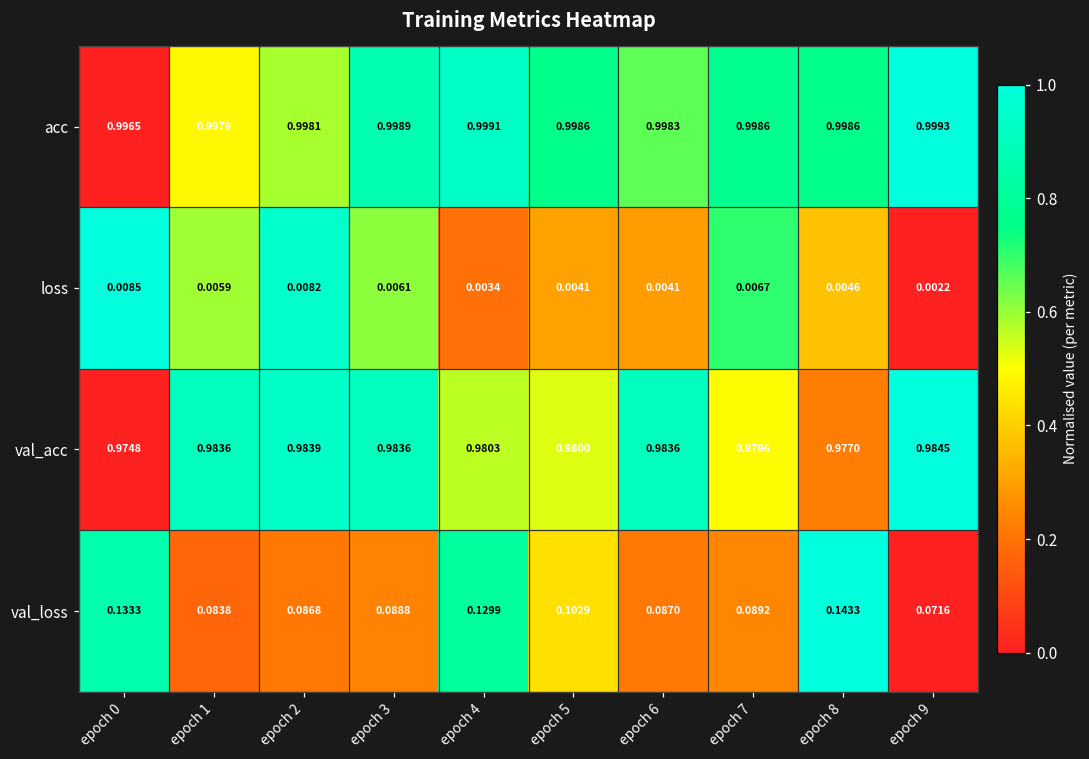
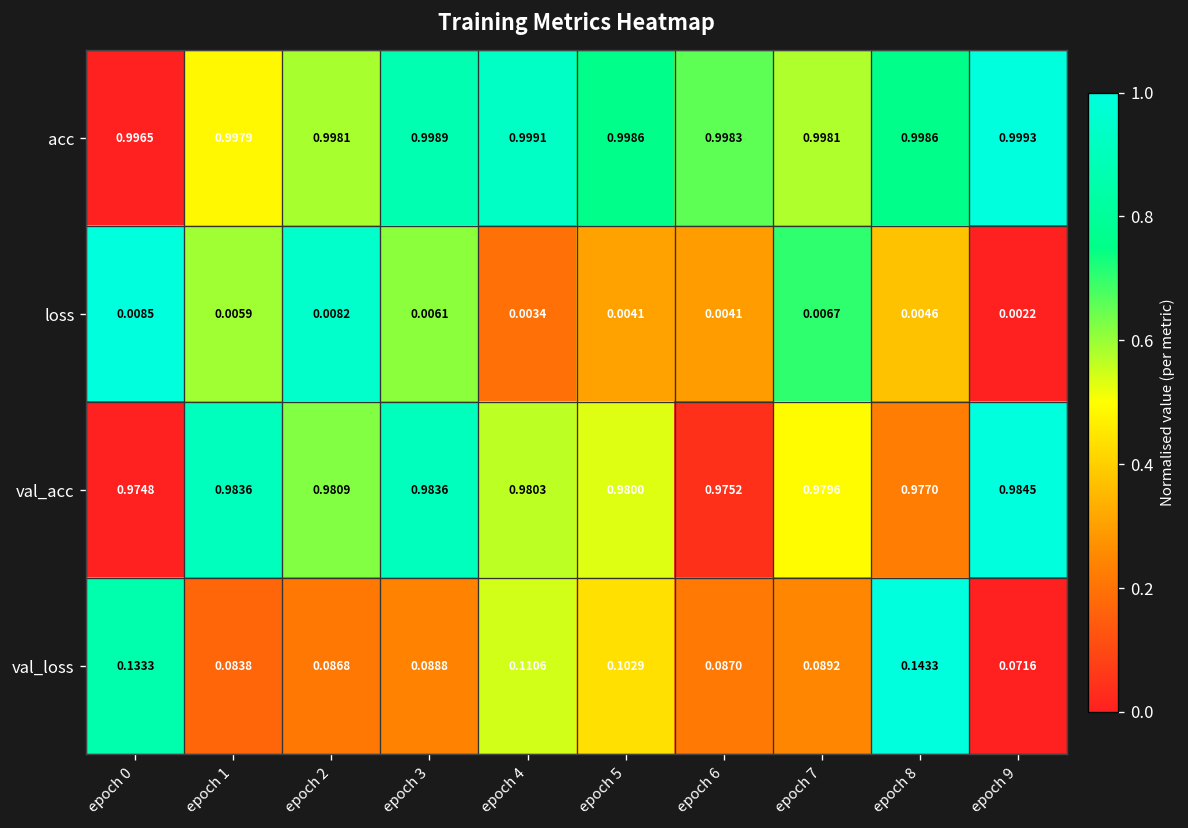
acc, epoch 7: 0.9986 -> 0.9981
val_acc, epoch 2: 0.9839 -> 0.9809
val_acc, epoch 6: 0.9836 -> 0.9752
val_loss, epoch 4: 0.1299 -> 0.1106
